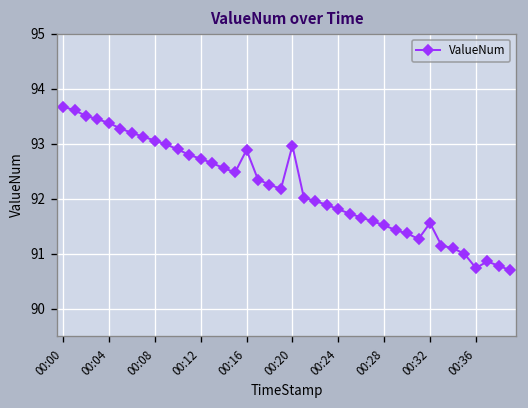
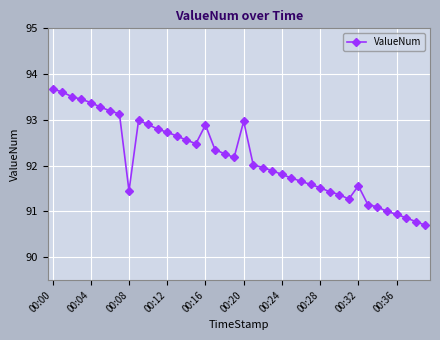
00:08: 93.1 -> 91.5
00:36: 90.7 -> 90.9
